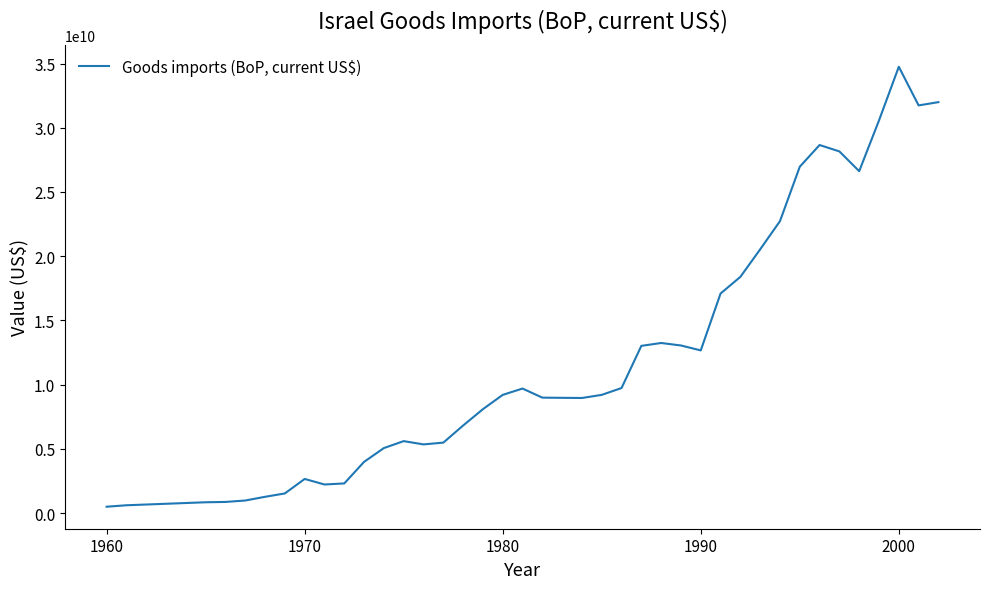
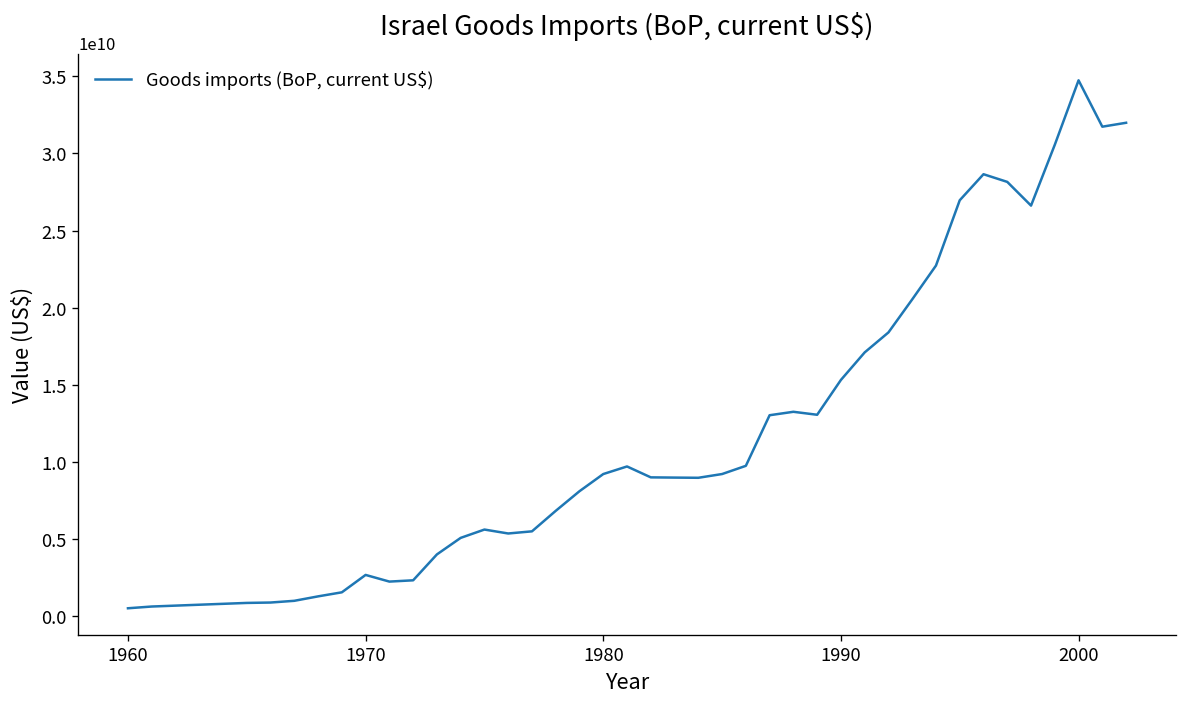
1990: 12700000000 -> 15300000000
